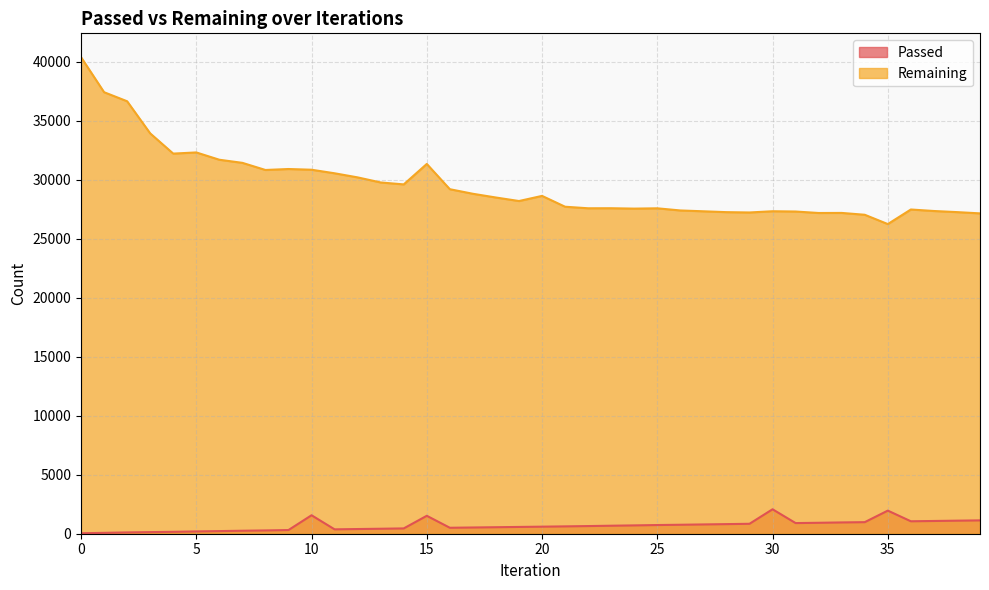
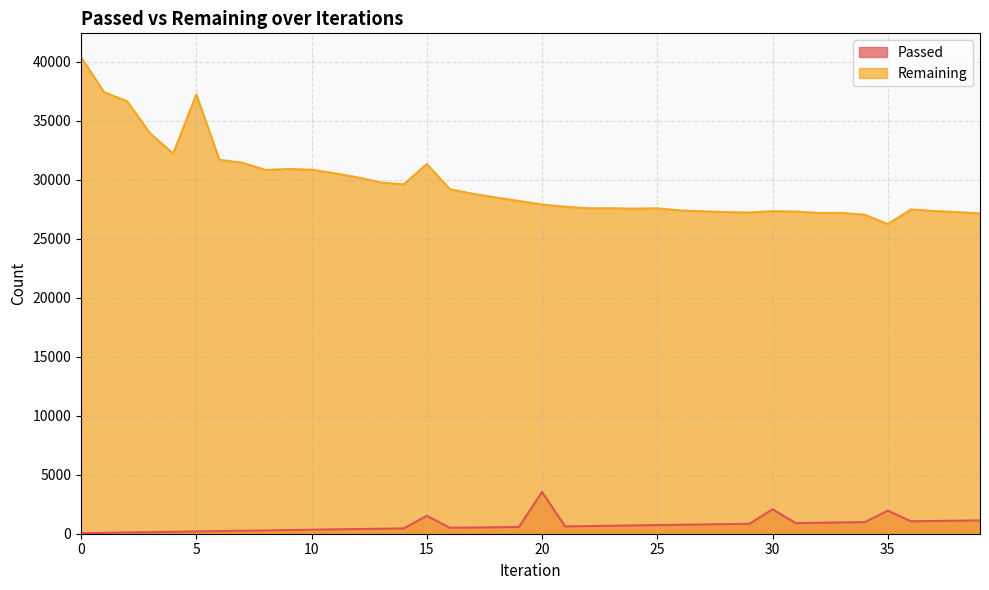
Remaining, 5: 32300 -> 37200
Passed, 10: 1600 -> 300
Passed, 20: 600 -> 3500
Remaining, 20: 28600 -> 27900
